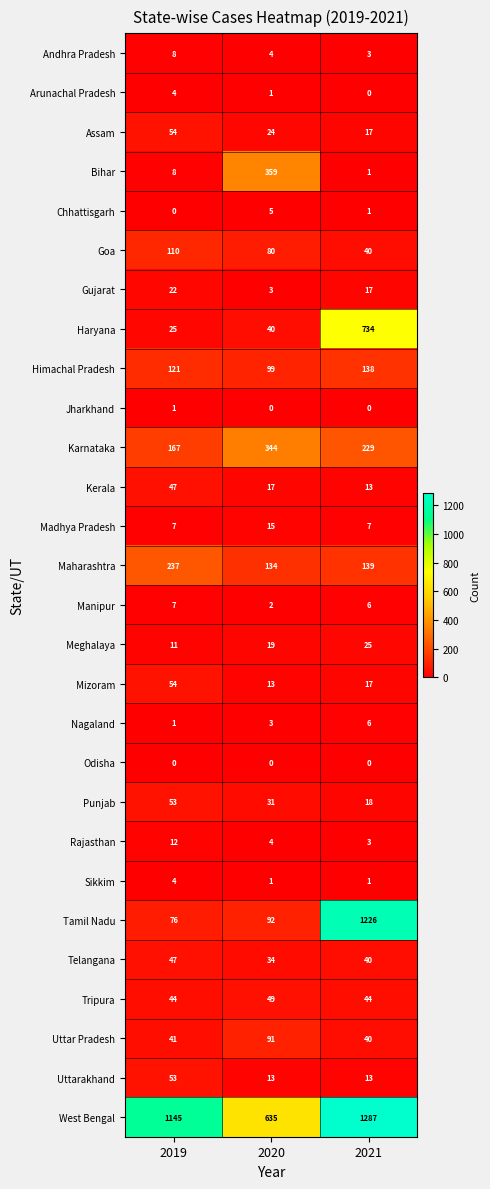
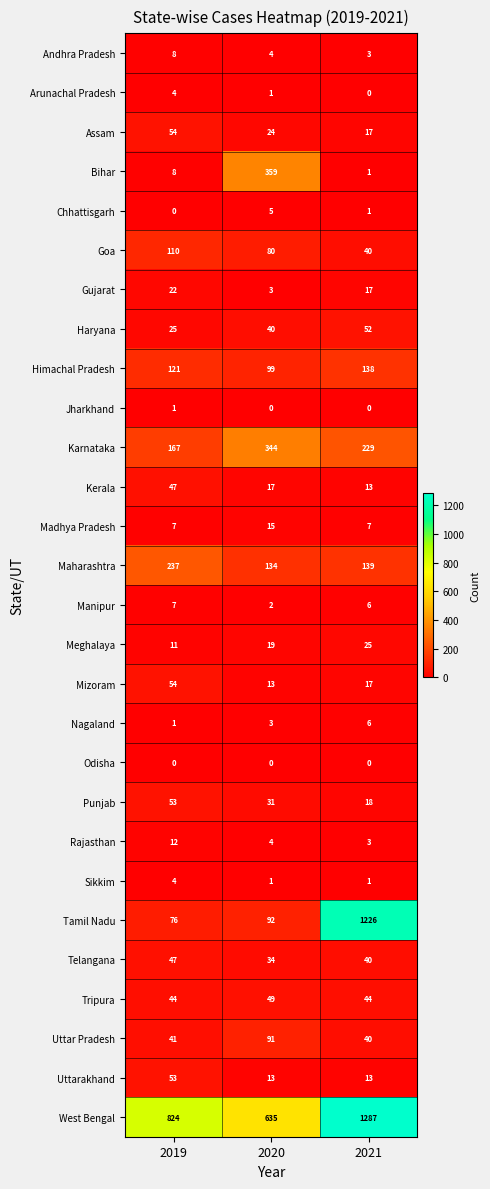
Haryana, 2021: 734 -> 52
West Bengal, 2019: 1145 -> 824
